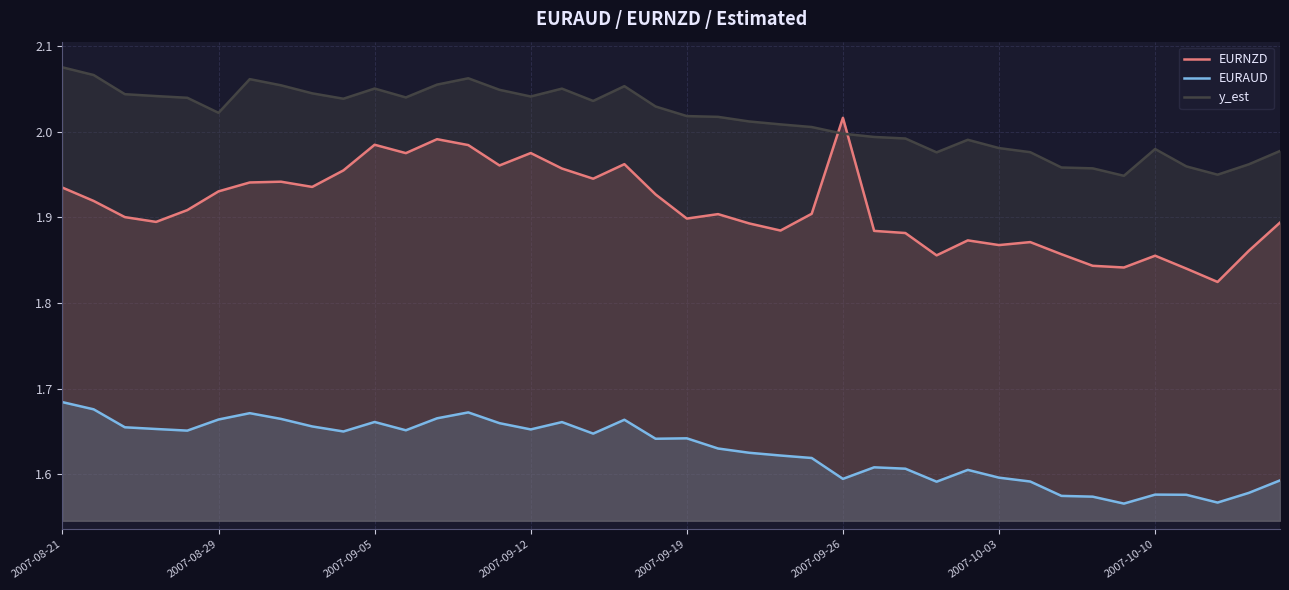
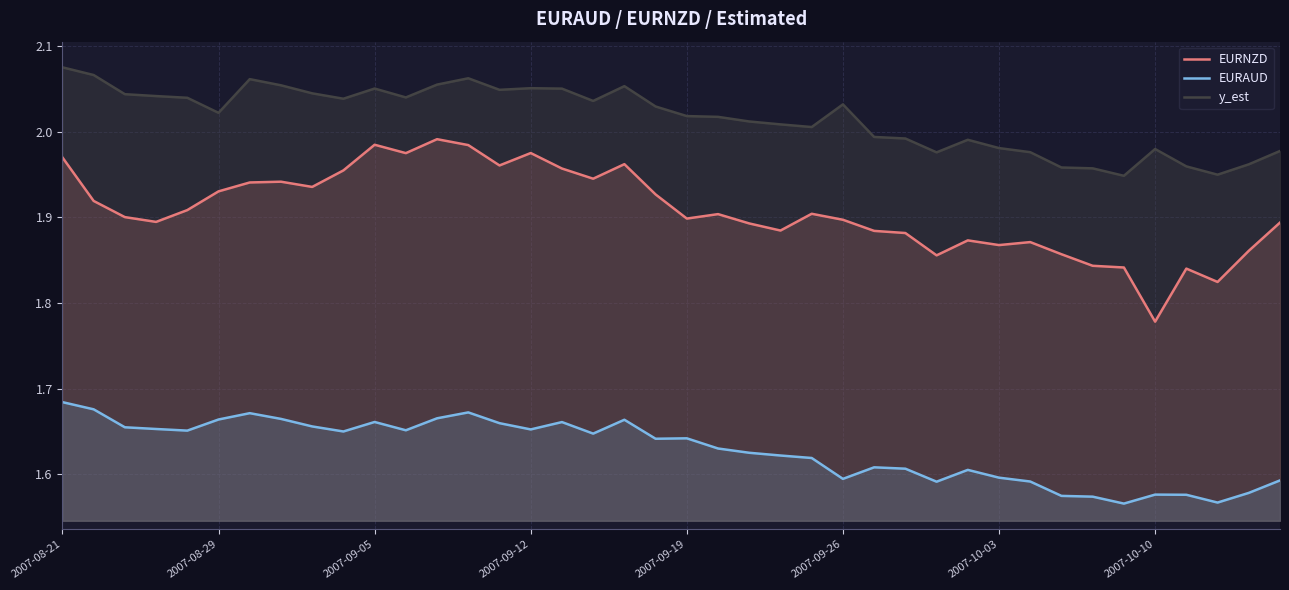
EURNZD, 2007-08-21: 1.93 -> 1.97
y_est, 2007-09-12: 2.04 -> 2.05
EURNZD, 2007-09-26: 2.02 -> 1.90
y_est, 2007-09-26: 2.00 -> 2.03
EURNZD, 2007-10-10: 1.86 -> 1.78
